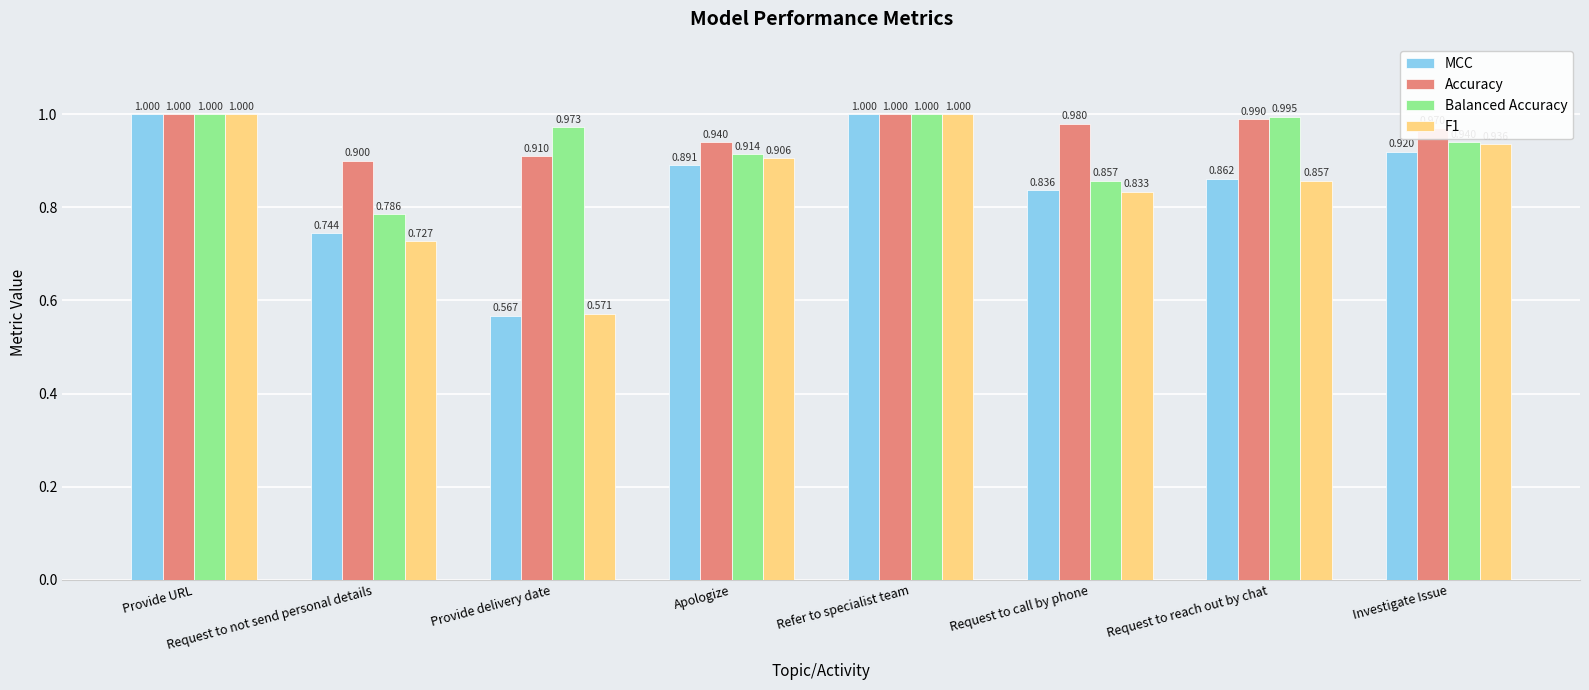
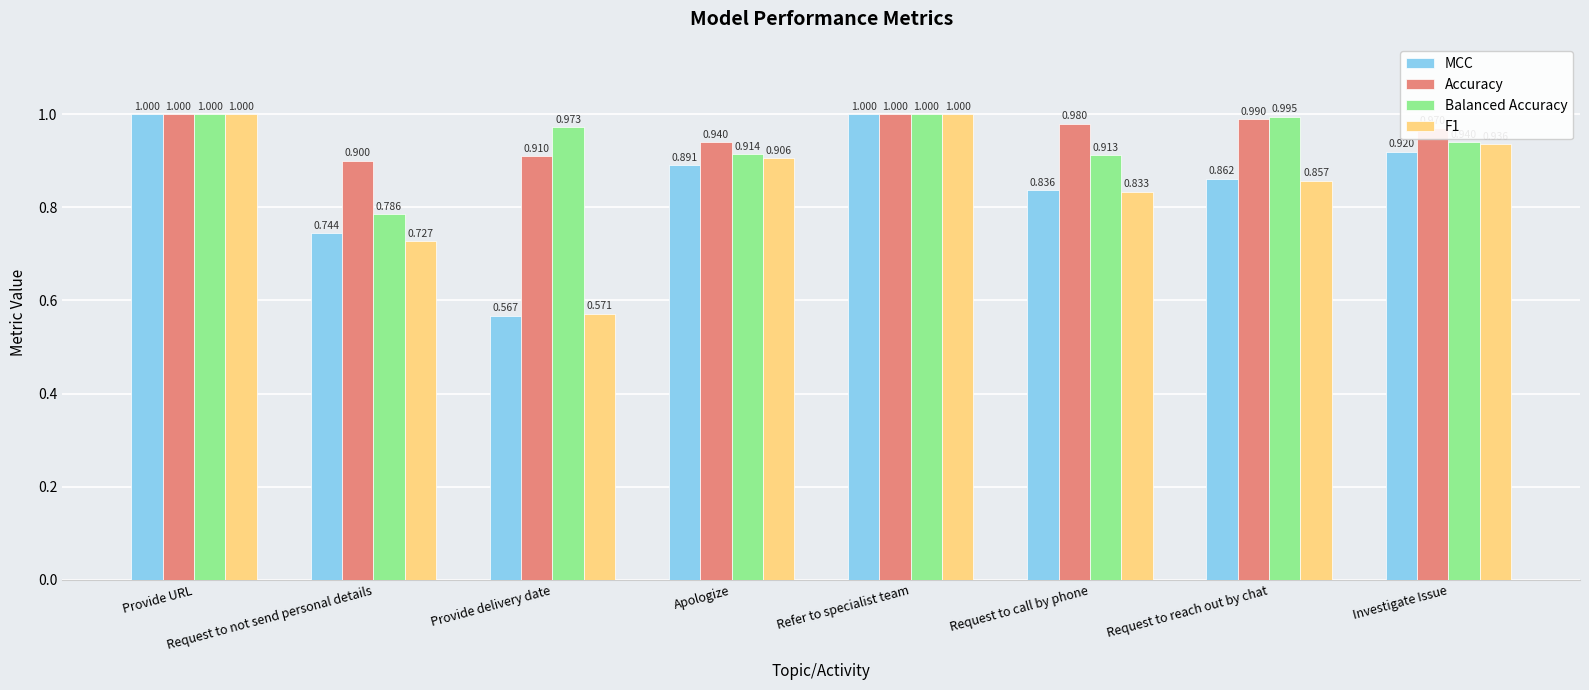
Balanced Accuracy, Request to call by phone: 0.857 -> 0.913
